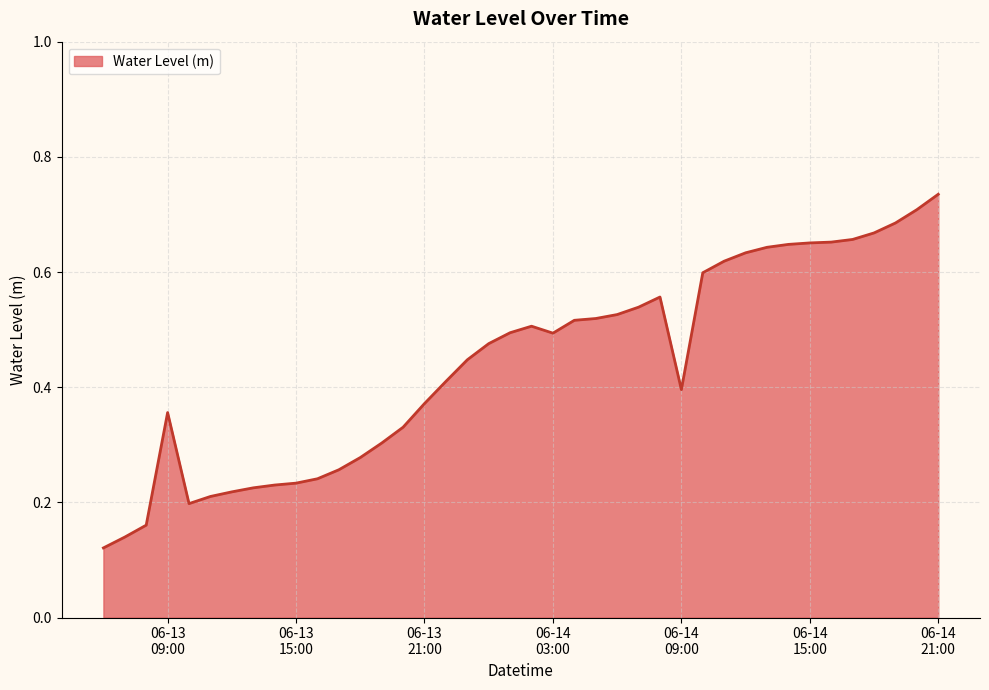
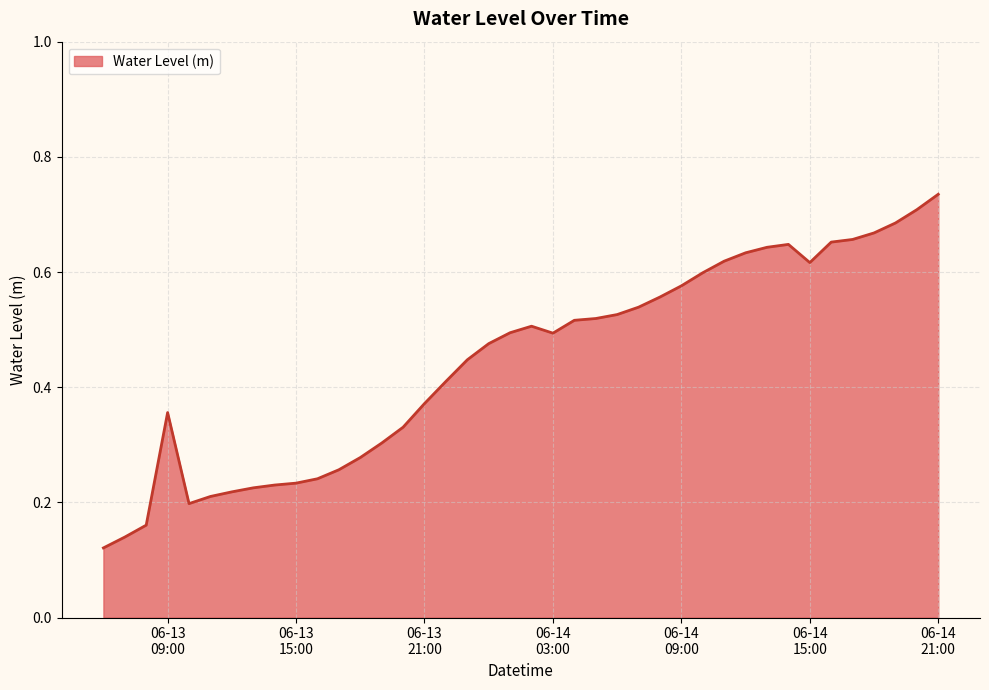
06-14 09:00: 0.40 -> 0.58
06-14 15:00: 0.65 -> 0.62
